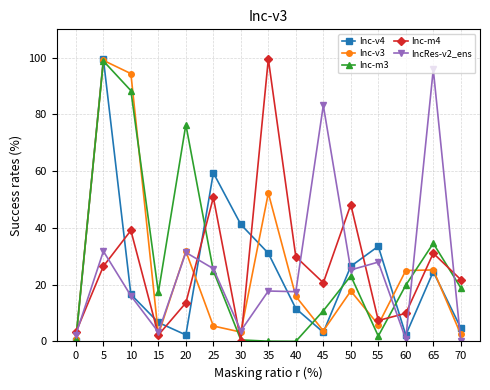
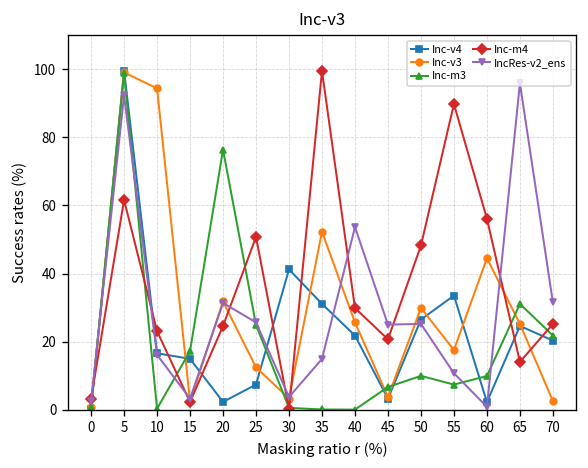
Inc-m4, 5: 27 -> 62
IncRes-v2_ens, 5: 32 -> 92
Inc-m3, 10: 88 -> 0
Inc-m4, 10: 39 -> 23
Inc-v4, 15: 7 -> 15
Inc-m4, 20: 14 -> 25
Inc-v4, 25: 59 -> 7
Inc-v3, 25: 5 -> 12
IncRes-v2_ens, 35: 18 -> 15
Inc-v4, 40: 12 -> 22
Inc-v3, 40: 16 -> 26
IncRes-v2_ens, 40: 18 -> 54
Inc-m3, 45: 11 -> 7
IncRes-v2_ens, 45: 83 -> 25
Inc-v3, 50: 18 -> 30
Inc-m3, 50: 23 -> 10
Inc-v3, 55: 6 -> 18
Inc-m3, 55: 2 -> 7
Inc-m4, 55: 7 -> 90
IncRes-v2_ens, 55: 28 -> 11
Inc-v3, 60: 25 -> 45
Inc-m3, 60: 20 -> 10
Inc-m4, 60: 10 -> 56
Inc-m3, 65: 35 -> 31
Inc-m4, 65: 31 -> 14
Inc-v4, 70: 5 -> 20
Inc-m3, 70: 19 -> 22
Inc-m4, 70: 22 -> 25
IncRes-v2_ens, 70: 0 -> 32
